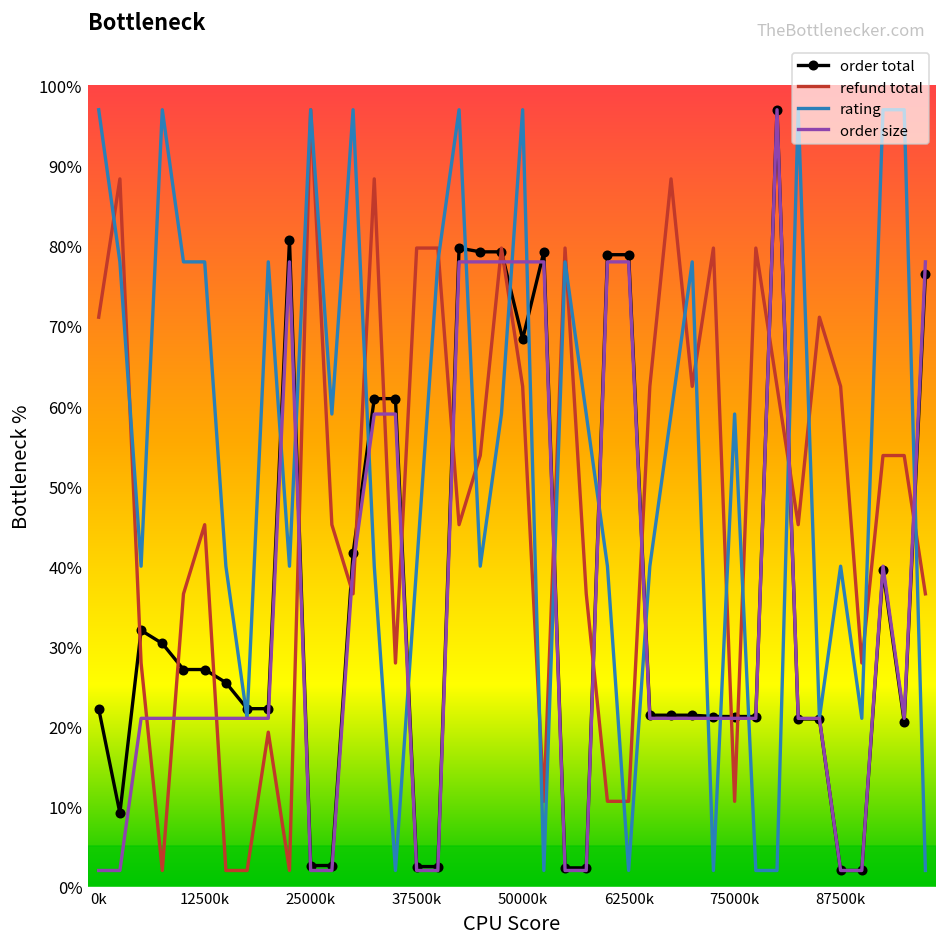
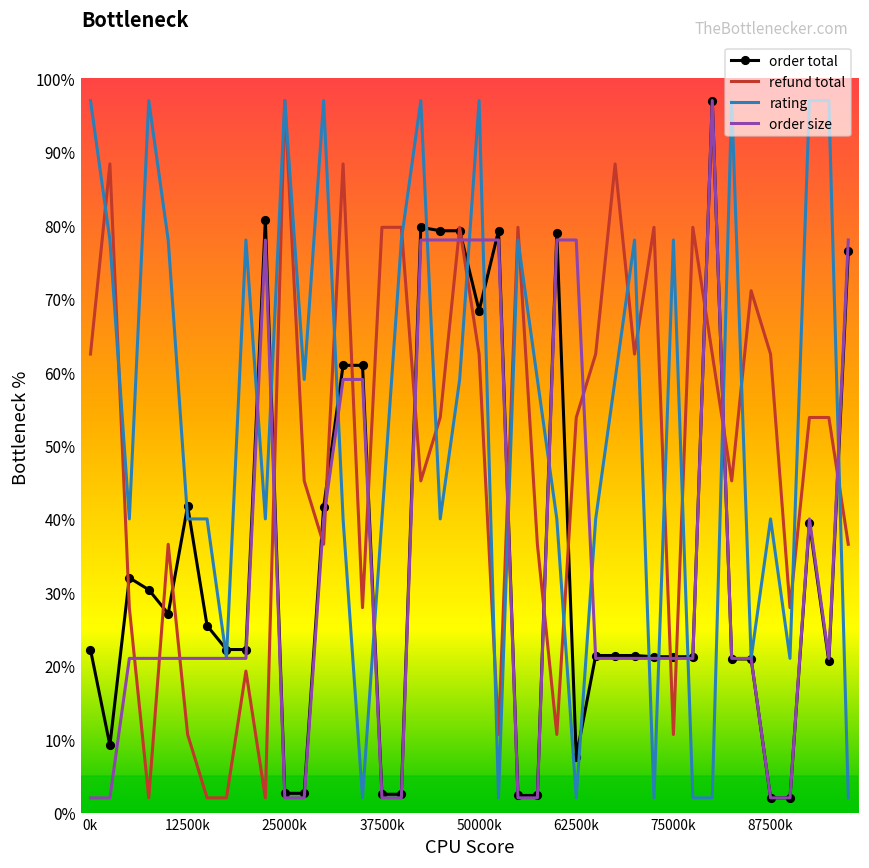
refund total, 0k: 71% -> 62%
order total, 12500k: 27% -> 42%
refund total, 12500k: 45% -> 11%
rating, 12500k: 78% -> 40%
order total, 62500k: 79% -> 8%
refund total, 62500k: 11% -> 54%
rating, 75000k: 59% -> 78%
